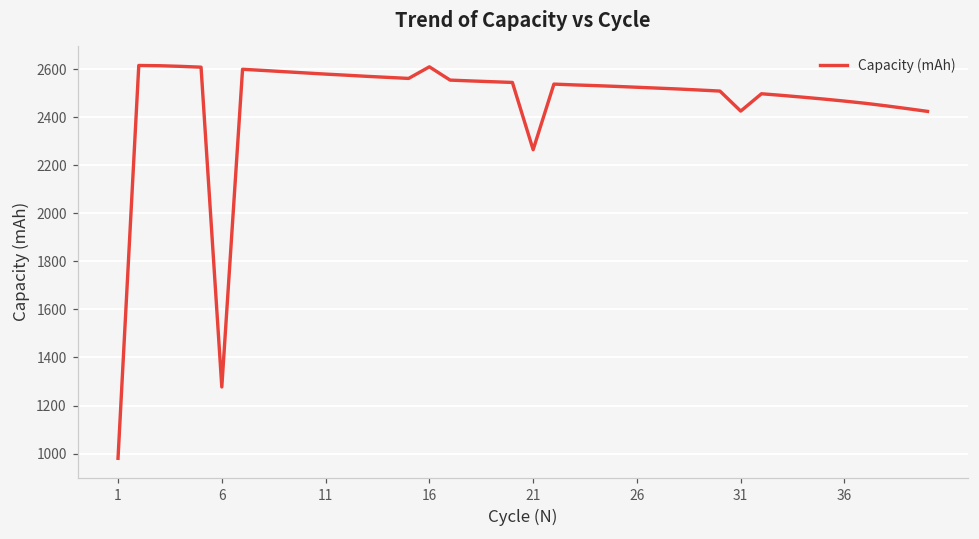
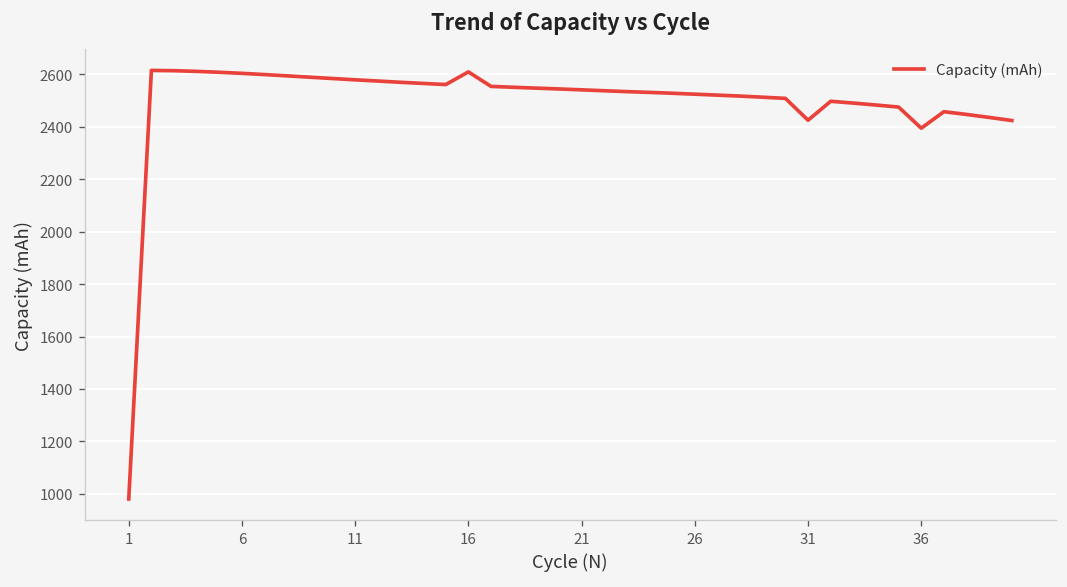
6: 1280 -> 2600
21: 2260 -> 2540
36: 2470 -> 2390
